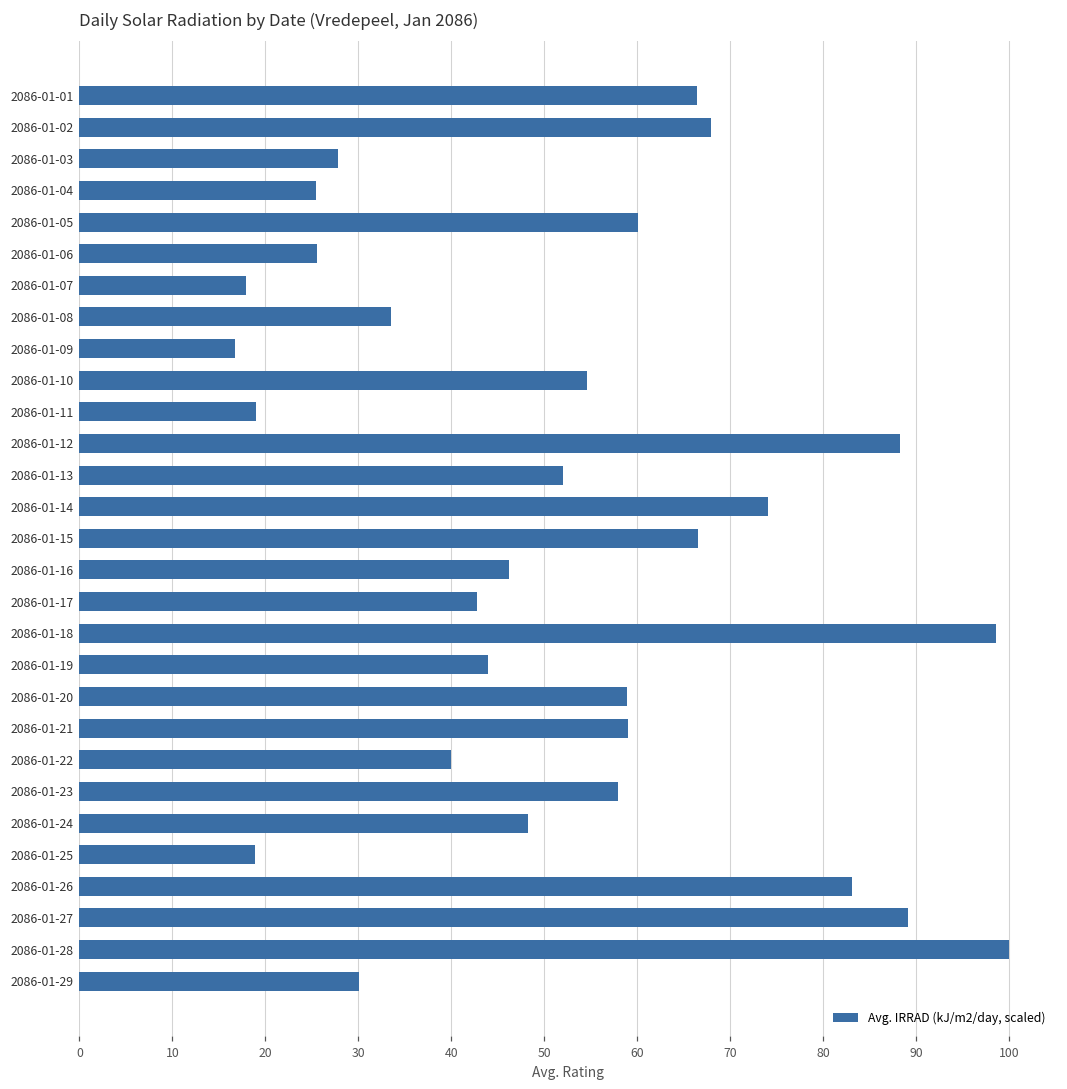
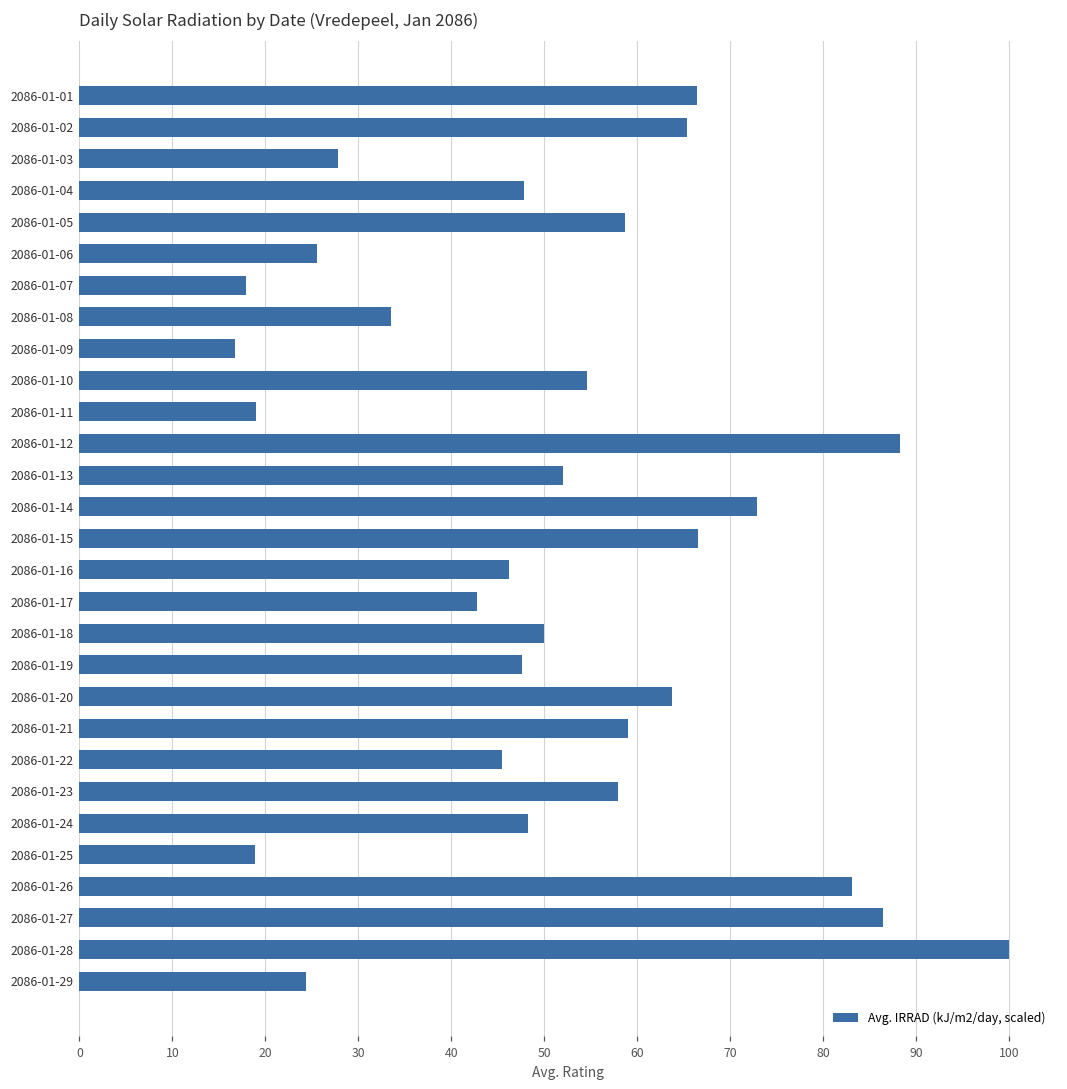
2086-01-02: 68 -> 65
2086-01-04: 25 -> 48
2086-01-05: 60 -> 59
2086-01-14: 74 -> 73
2086-01-18: 99 -> 50
2086-01-19: 44 -> 48
2086-01-20: 59 -> 64
2086-01-22: 40 -> 45
2086-01-27: 89 -> 86
2086-01-29: 30 -> 24
